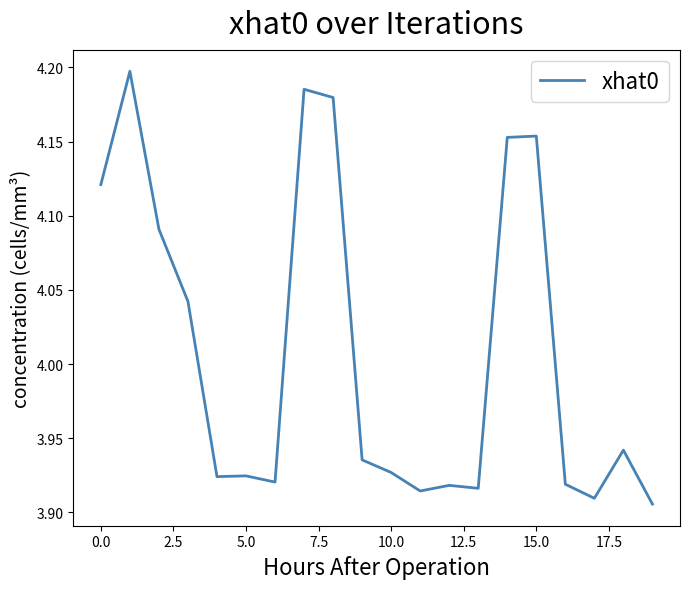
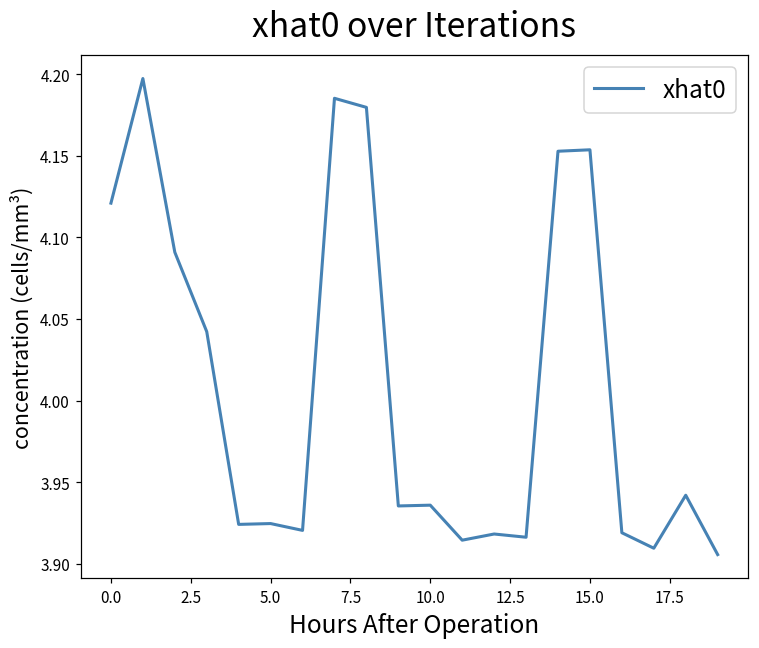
10.0: 3.927 -> 3.936
